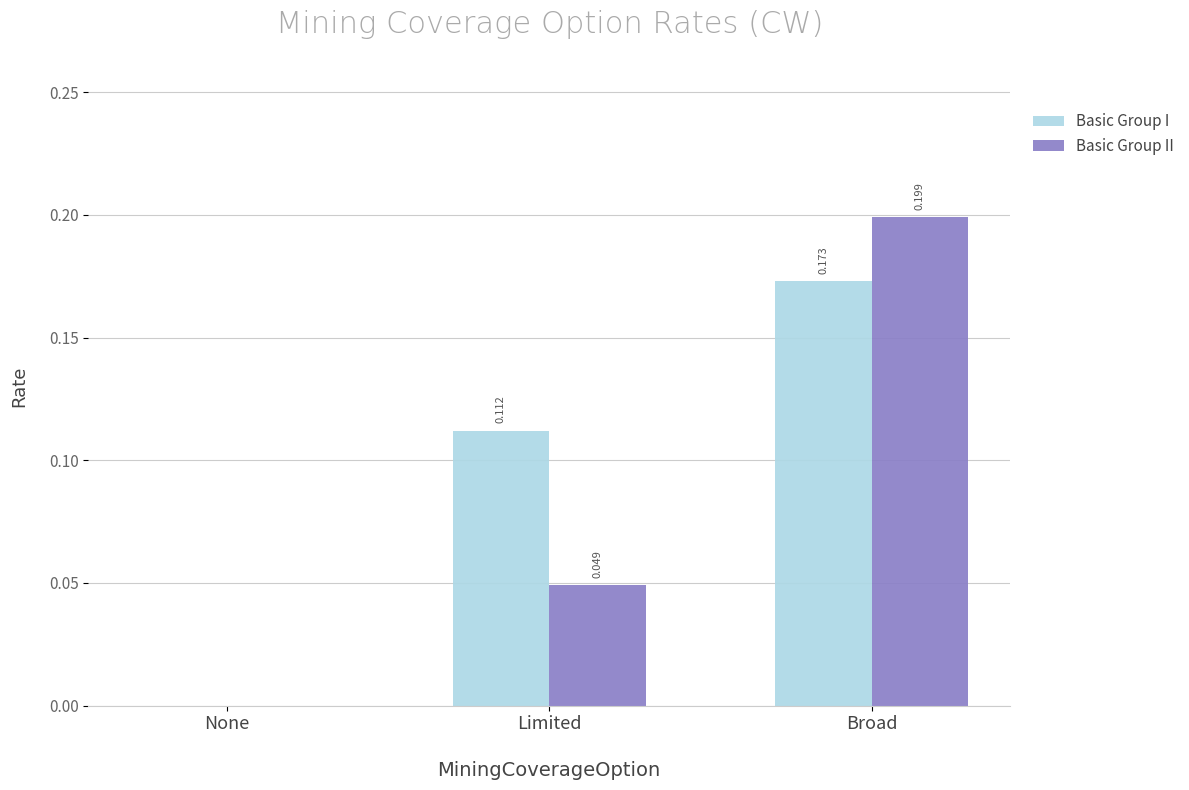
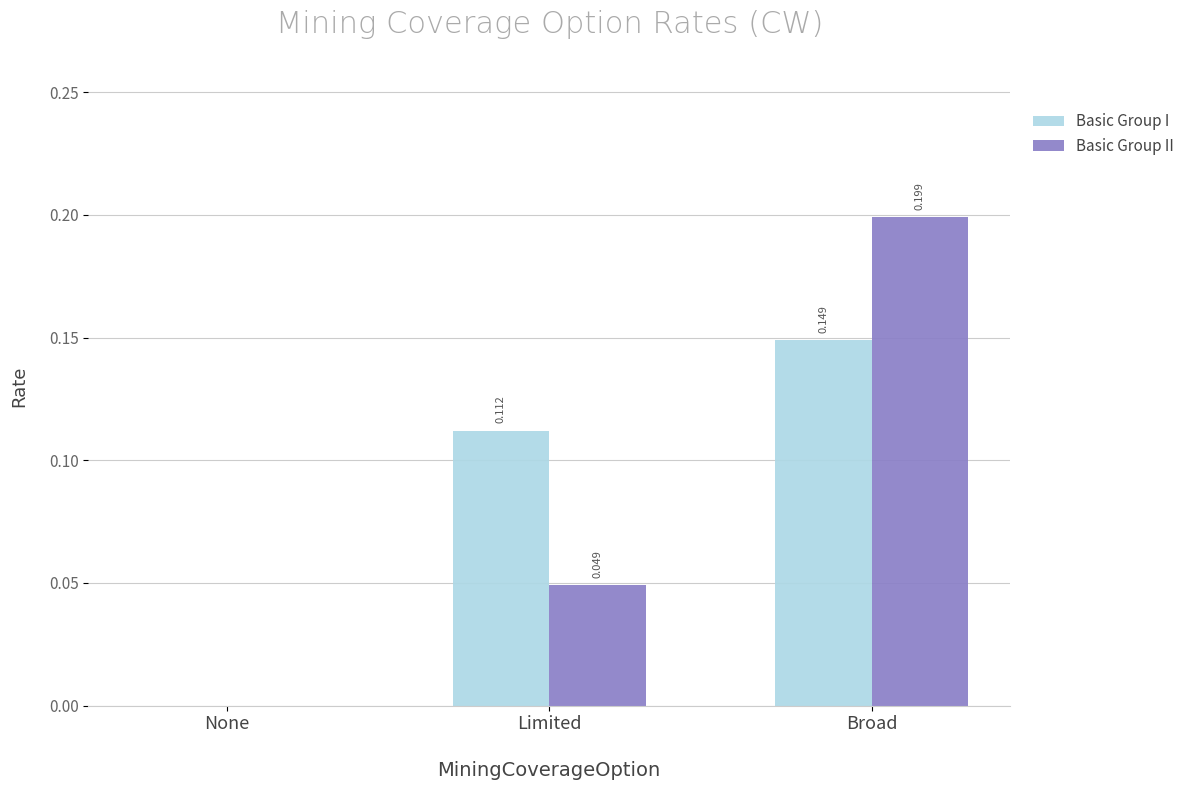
Basic Group I, Broad: 0.173 -> 0.149
